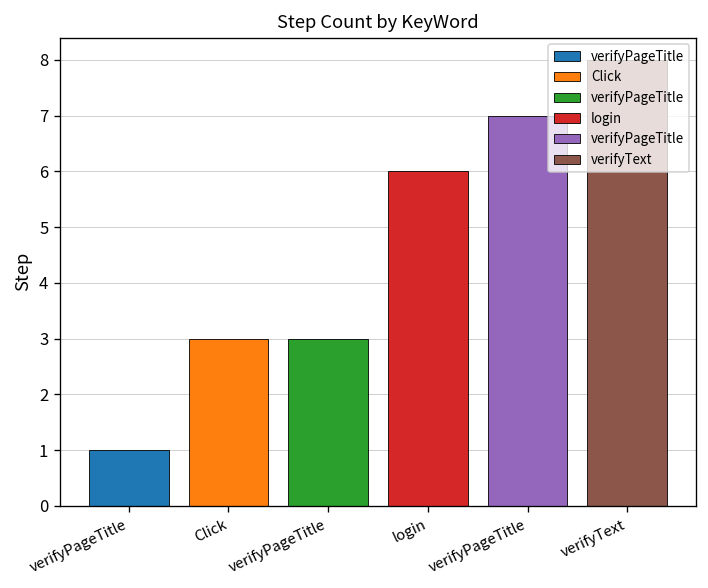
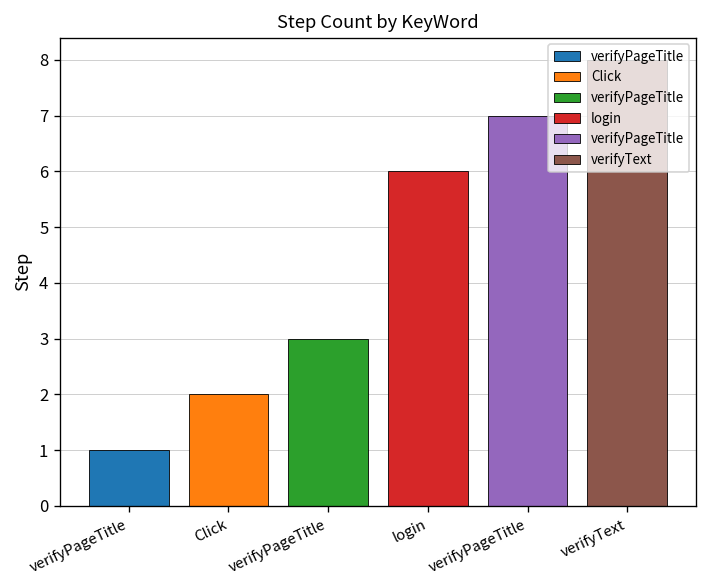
Click: 3 -> 2
